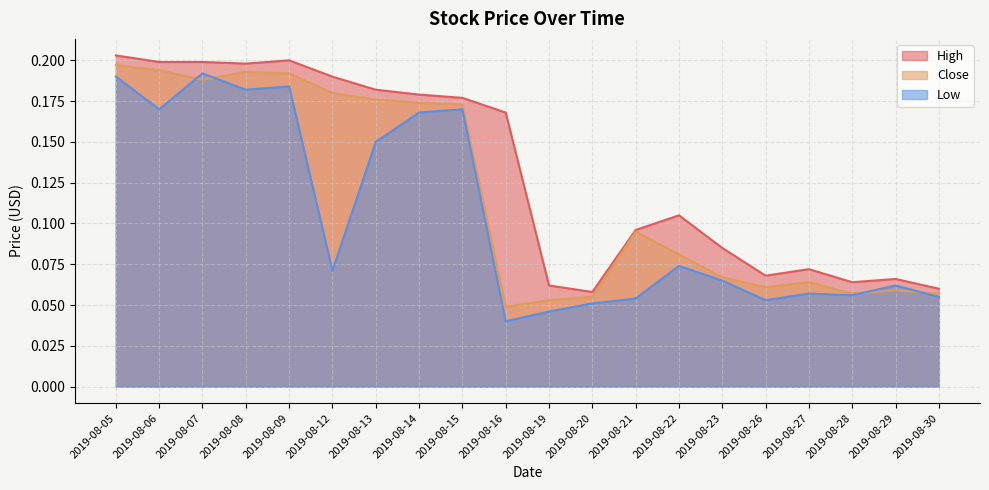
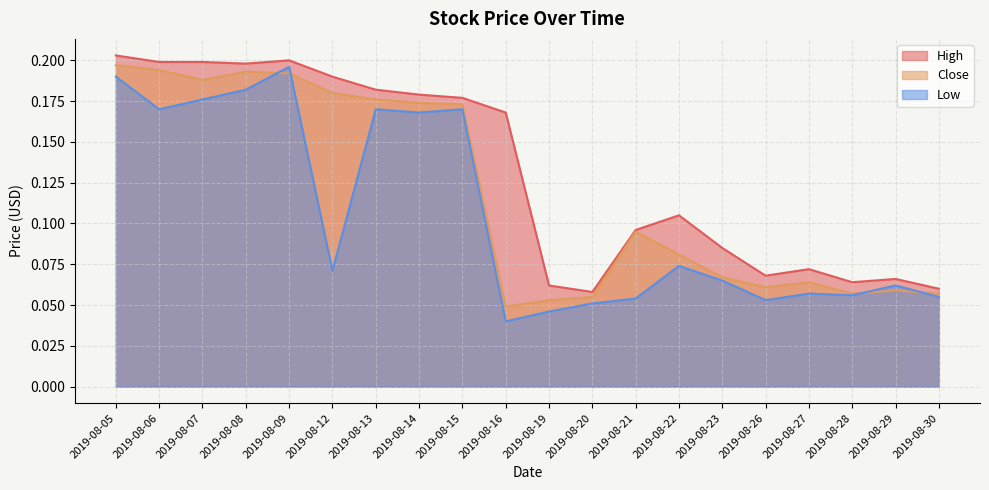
Low, 2019-08-07: 0.192 -> 0.176
Low, 2019-08-09: 0.184 -> 0.196
Low, 2019-08-13: 0.15 -> 0.17
